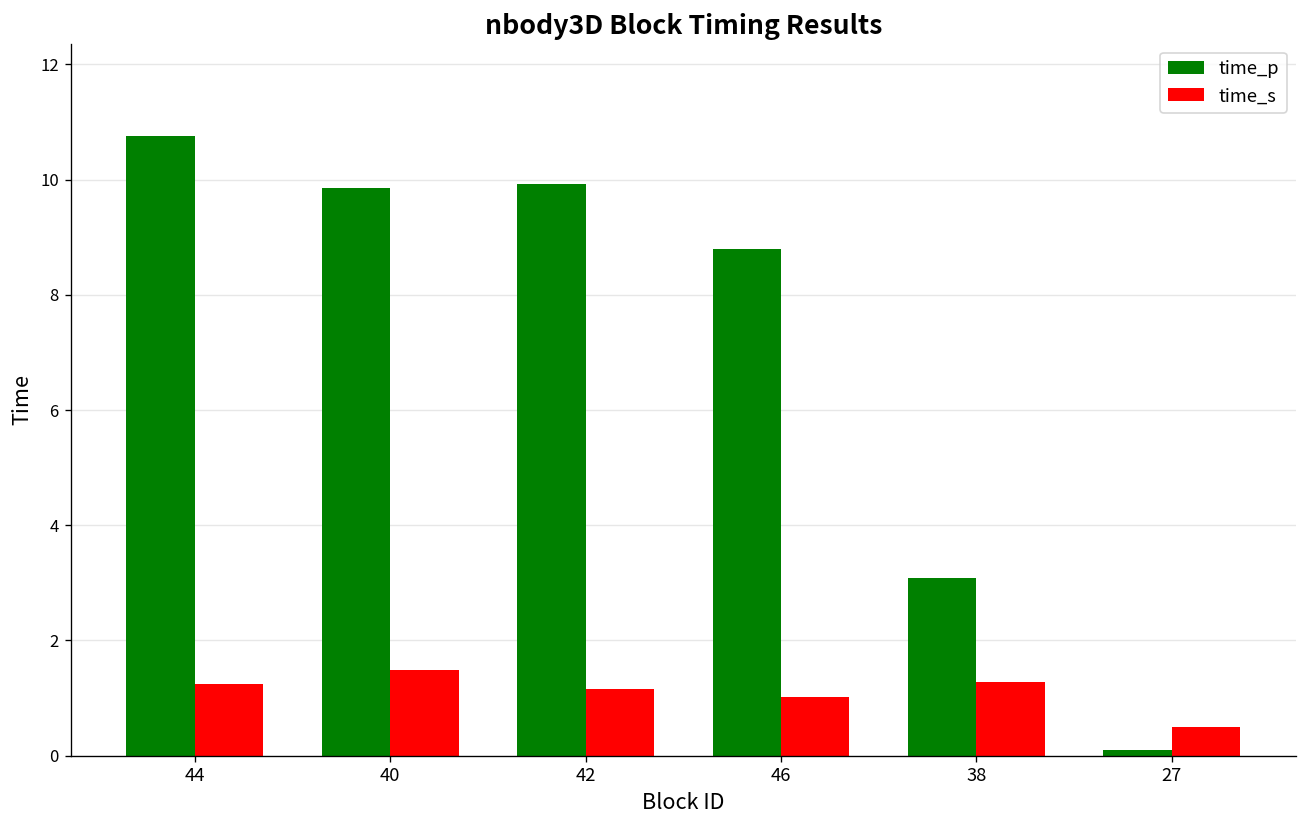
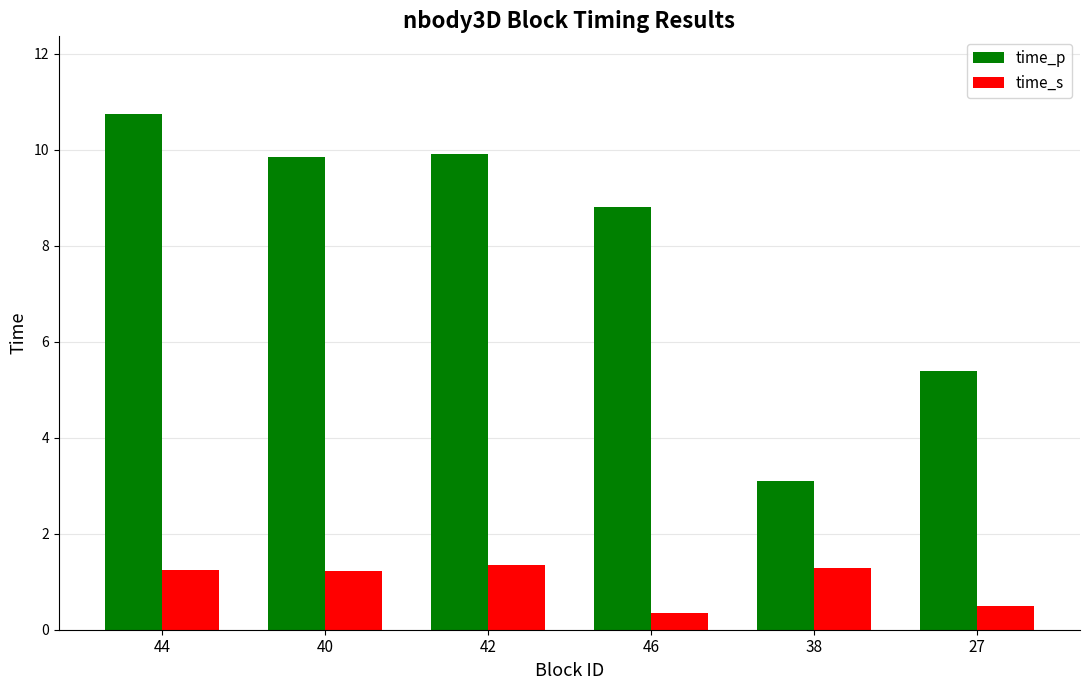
time_s, 40: 1.5 -> 1.2
time_s, 42: 1.2 -> 1.4
time_s, 46: 1.0 -> 0.3
time_p, 27: 0.1 -> 5.4
